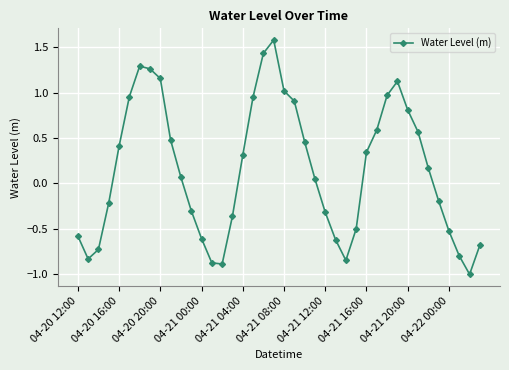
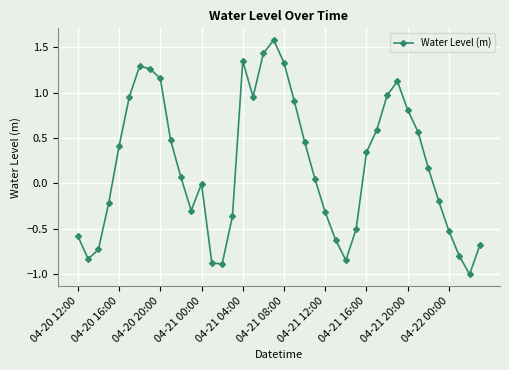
04-21 00:00: -0.6 -> 0.0
04-21 04:00: 0.3 -> 1.3
04-21 08:00: 1.0 -> 1.3
